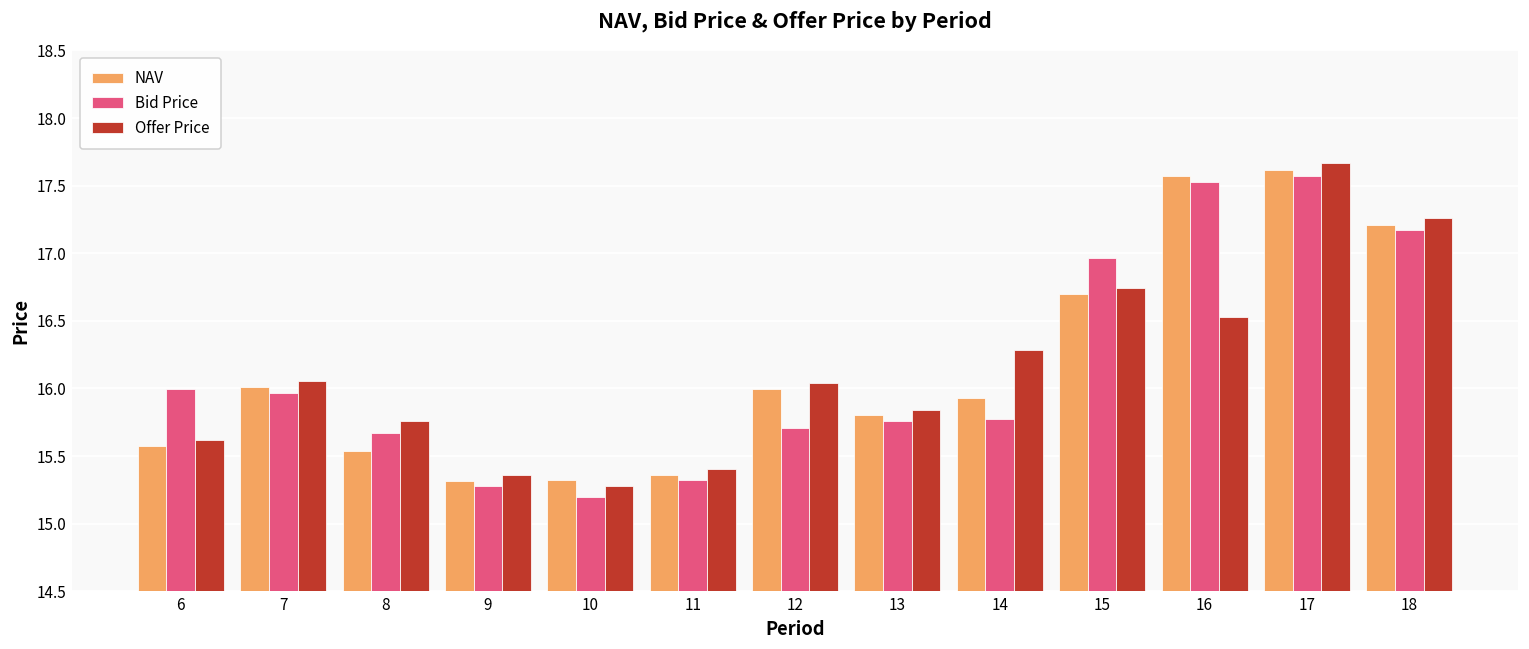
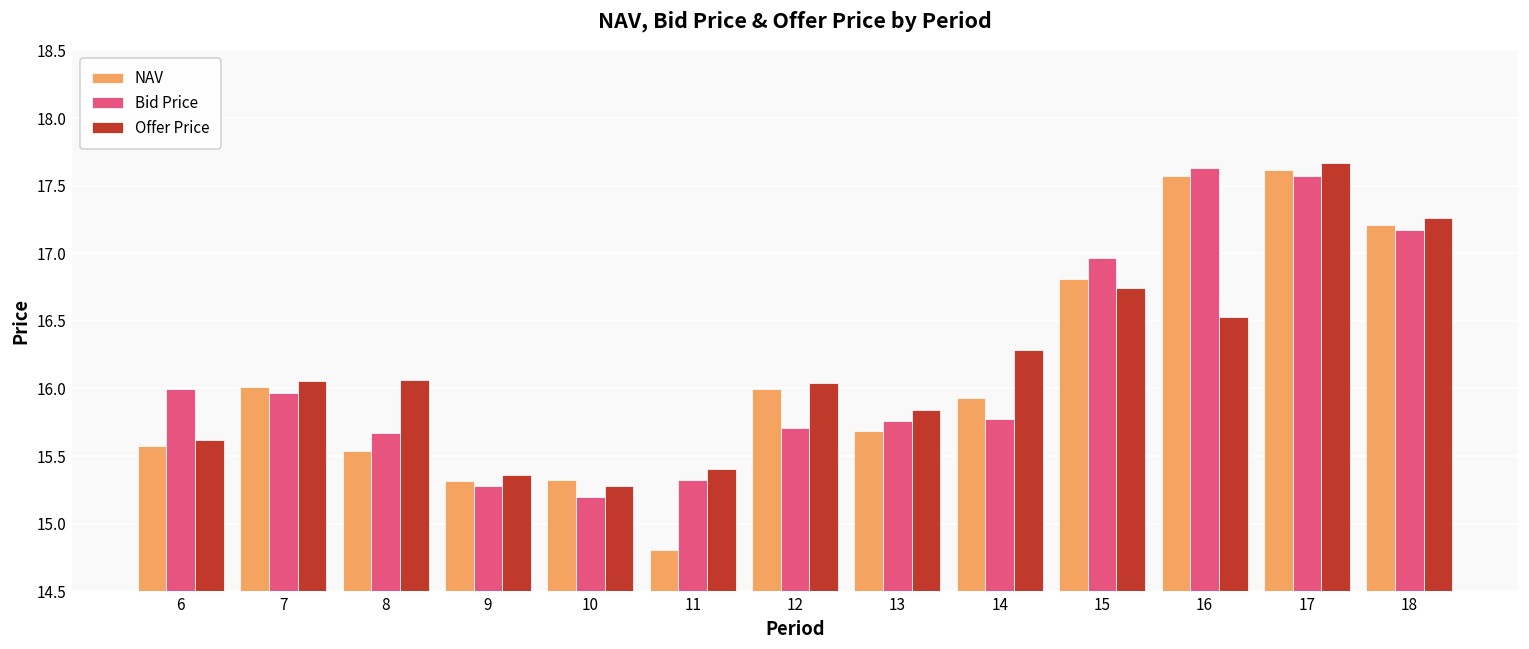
Offer Price, 8: 15.76 -> 16.06
NAV, 11: 15.36 -> 14.81
NAV, 13: 15.80 -> 15.69
NAV, 15: 16.70 -> 16.81
Bid Price, 16: 17.53 -> 17.63
